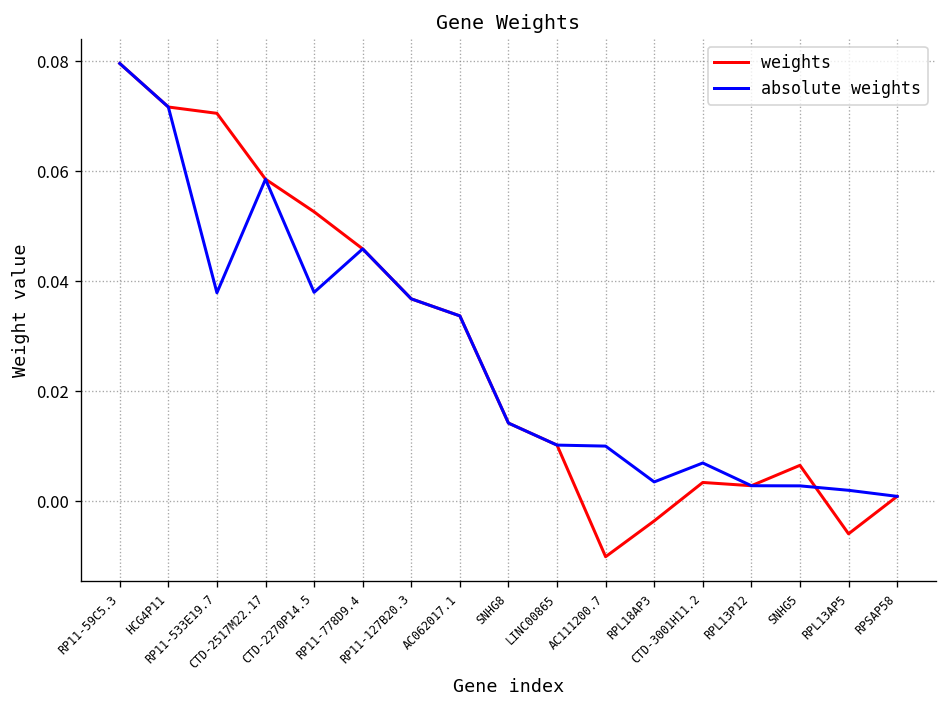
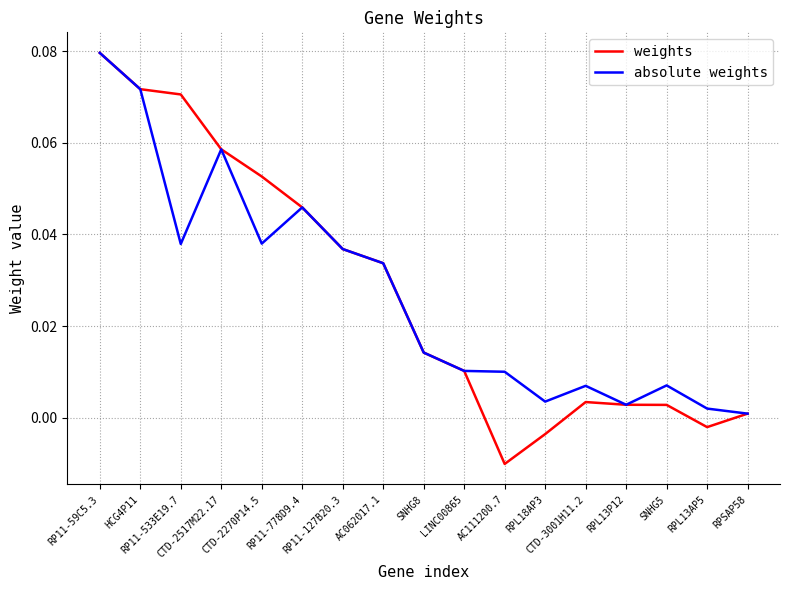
weights, SNHG5: 0.007 -> 0.003
absolute weights, SNHG5: 0.003 -> 0.007
weights, RPL13AP5: -0.006 -> -0.002
